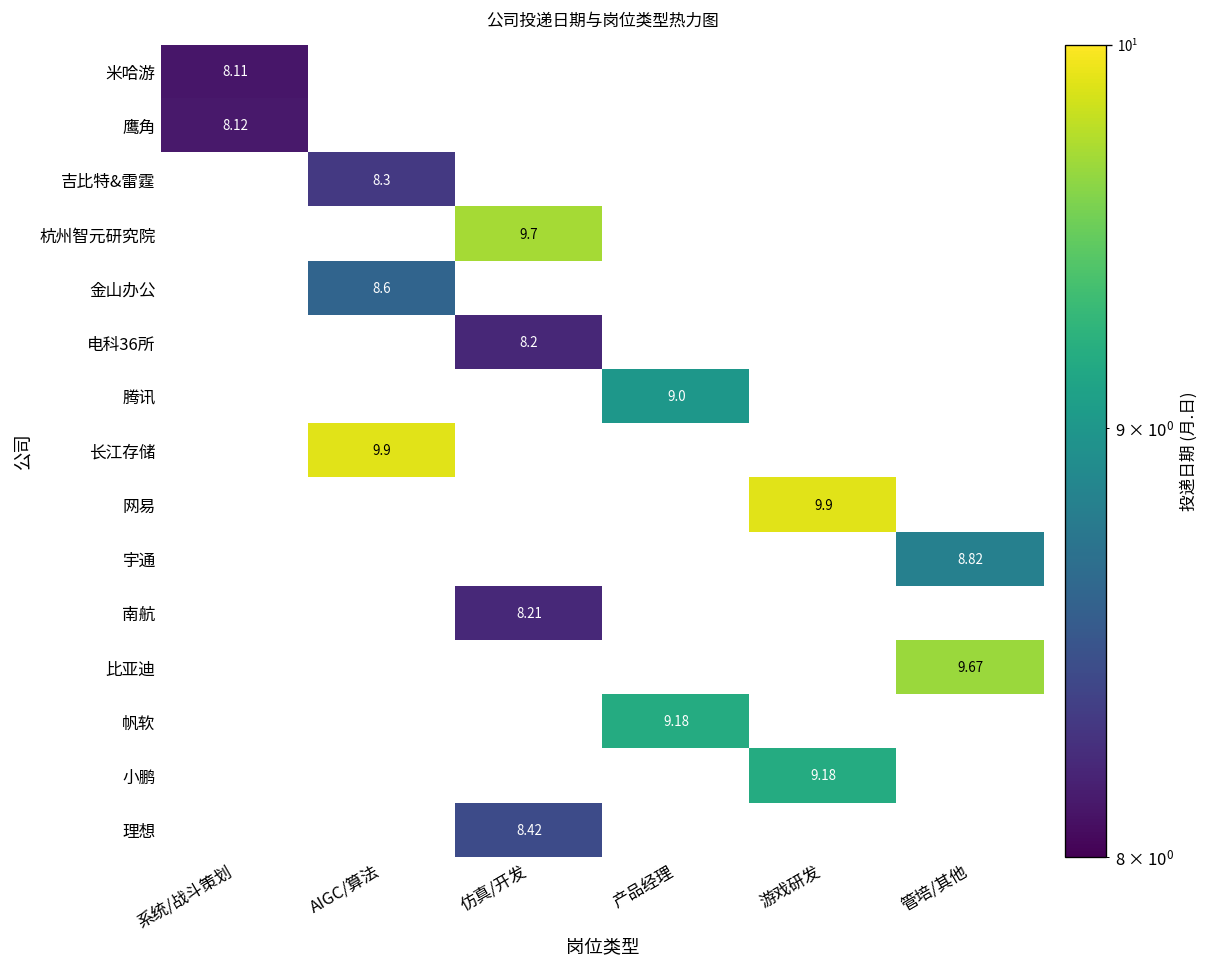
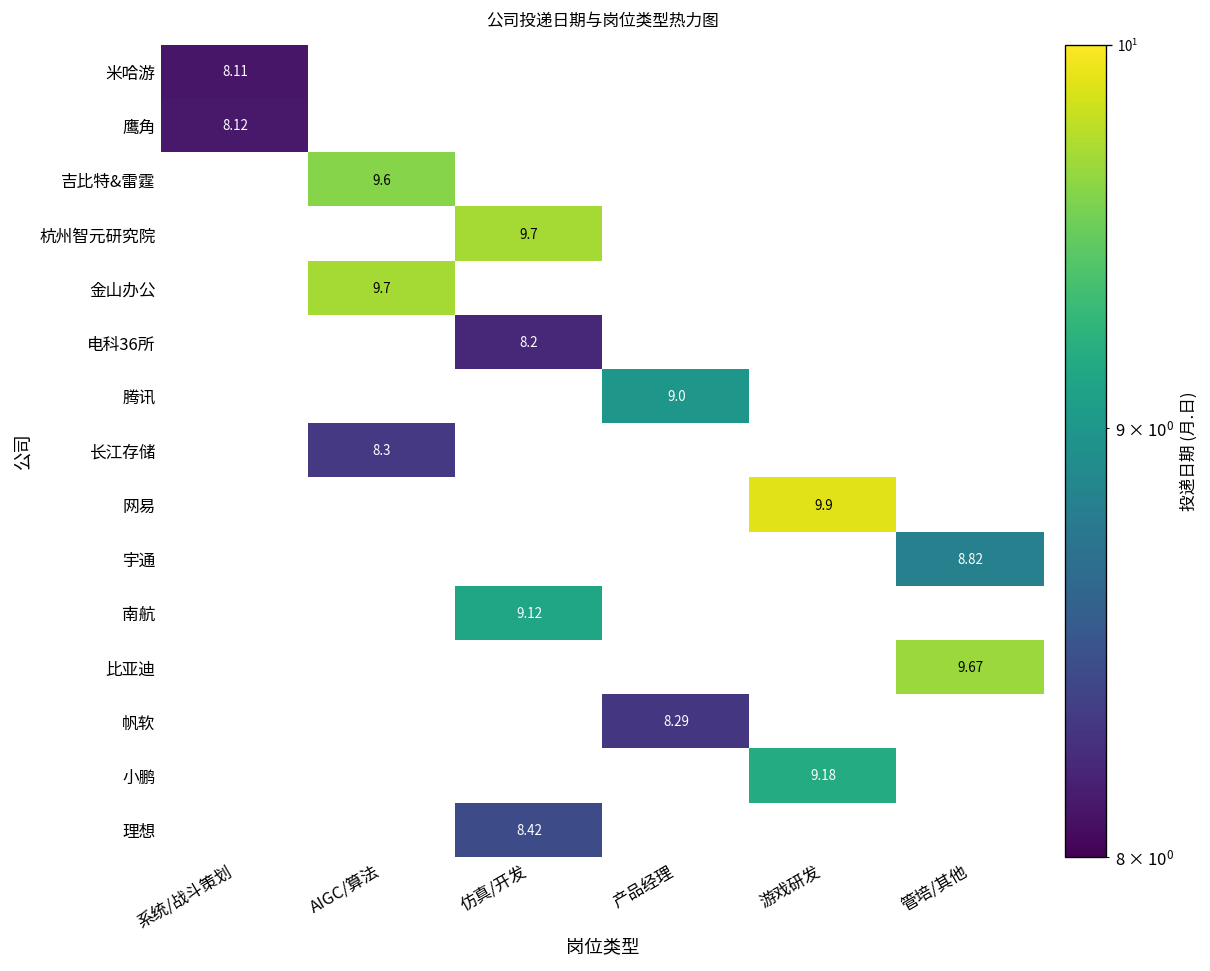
吉比特&雷霆, AIGC/算法: 8.3 -> 9.6
金山办公, AIGC/算法: 8.6 -> 9.7
长江存储, AIGC/算法: 9.9 -> 8.3
南航, 仿真/开发: 8.21 -> 9.12
帆软, 产品经理: 9.18 -> 8.29
